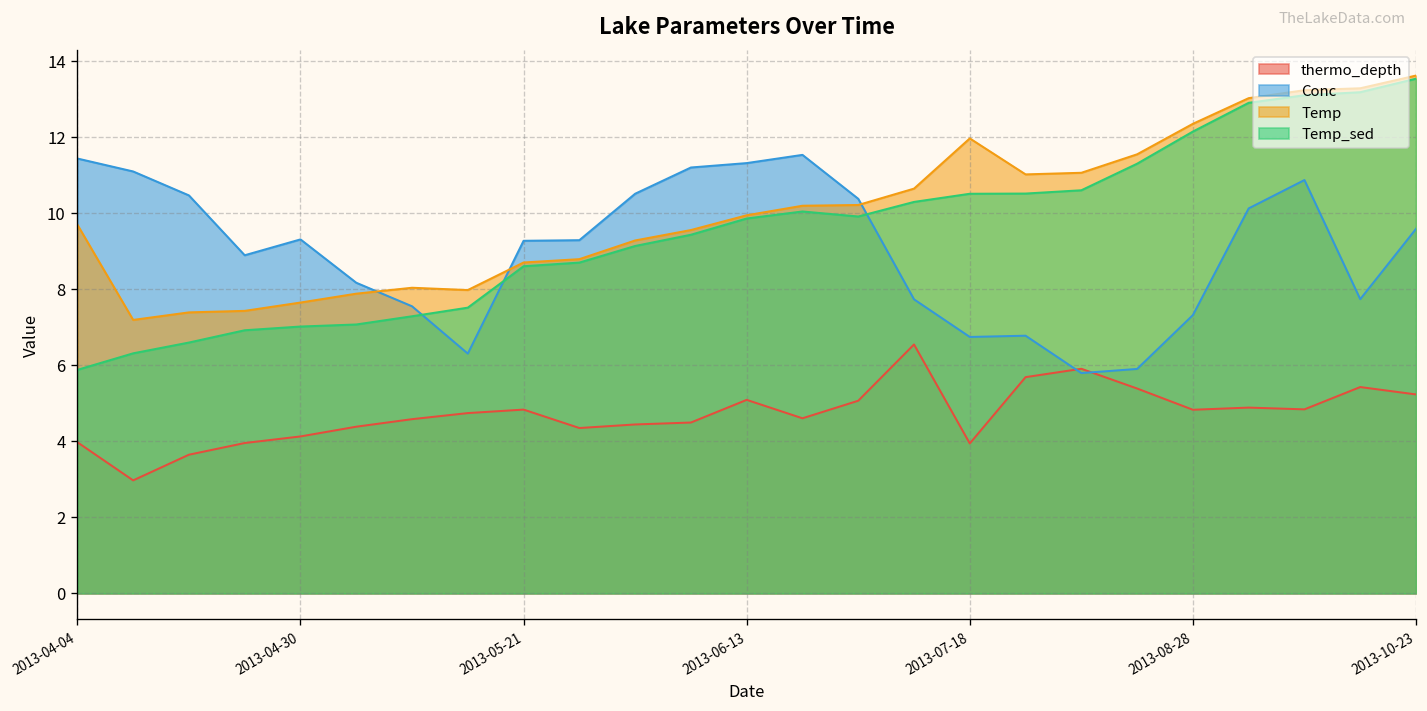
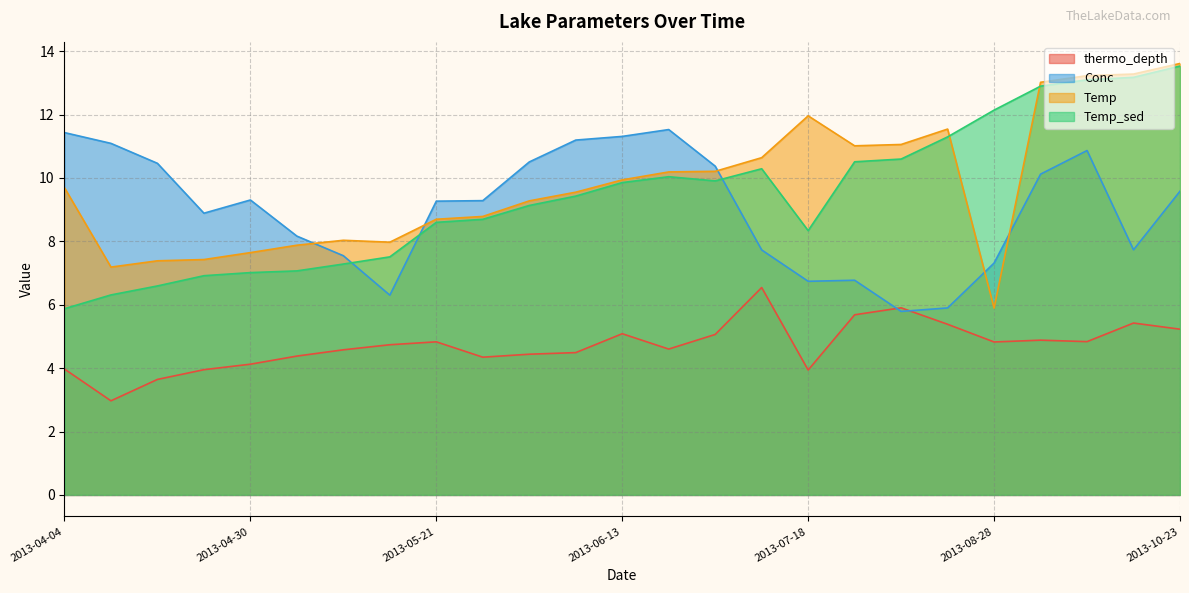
Temp_sed, 2013-07-18: 10.5 -> 8.3
Temp, 2013-08-28: 12.3 -> 5.9
